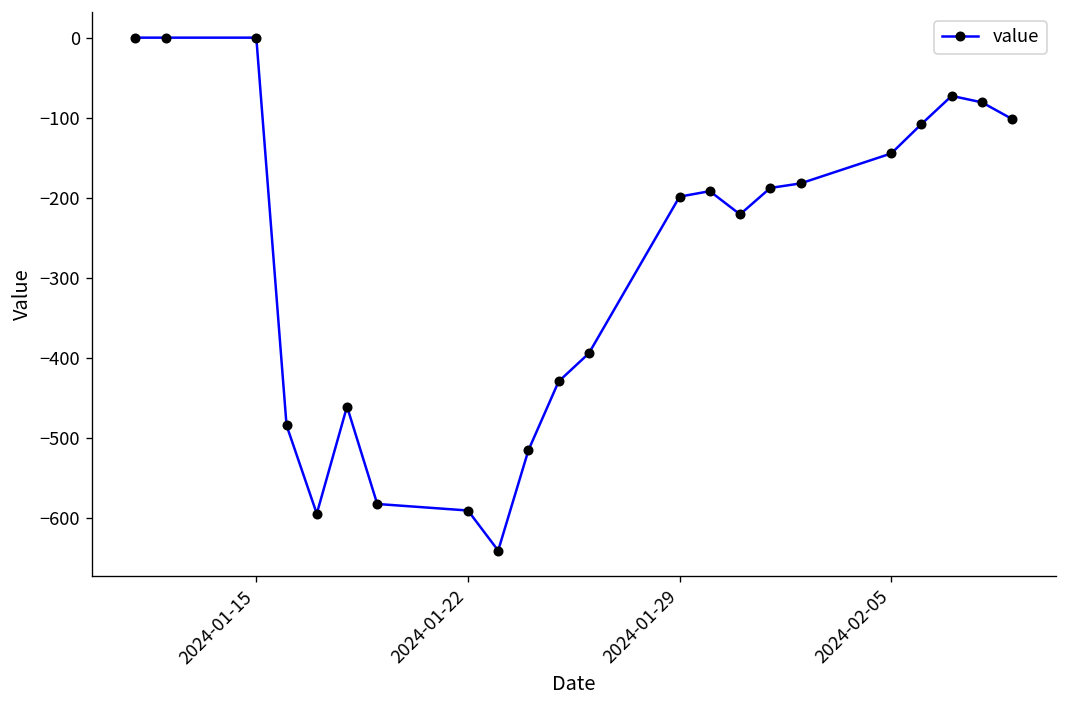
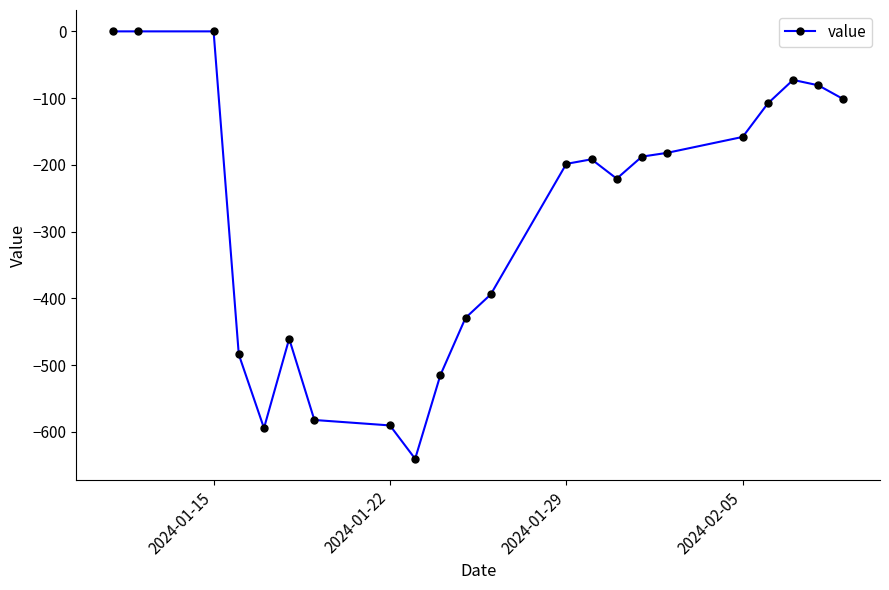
2024-02-05: -140 -> -160
